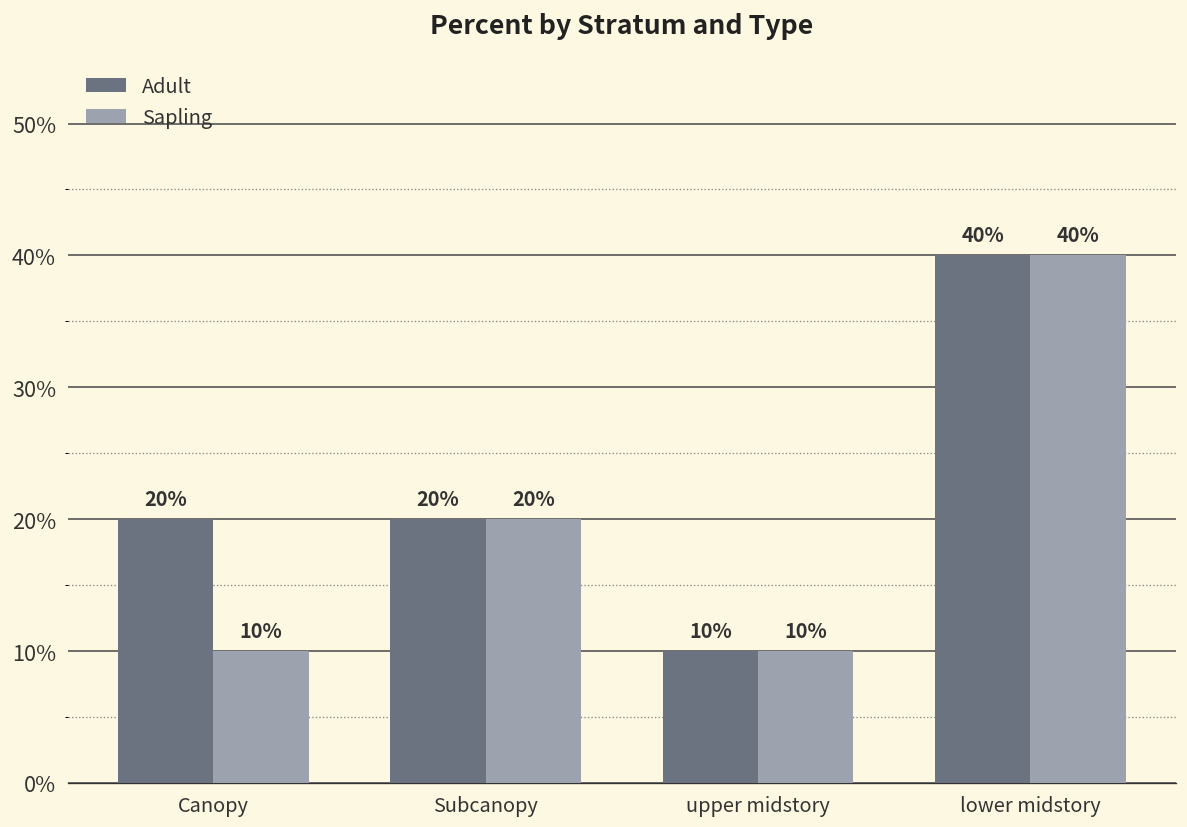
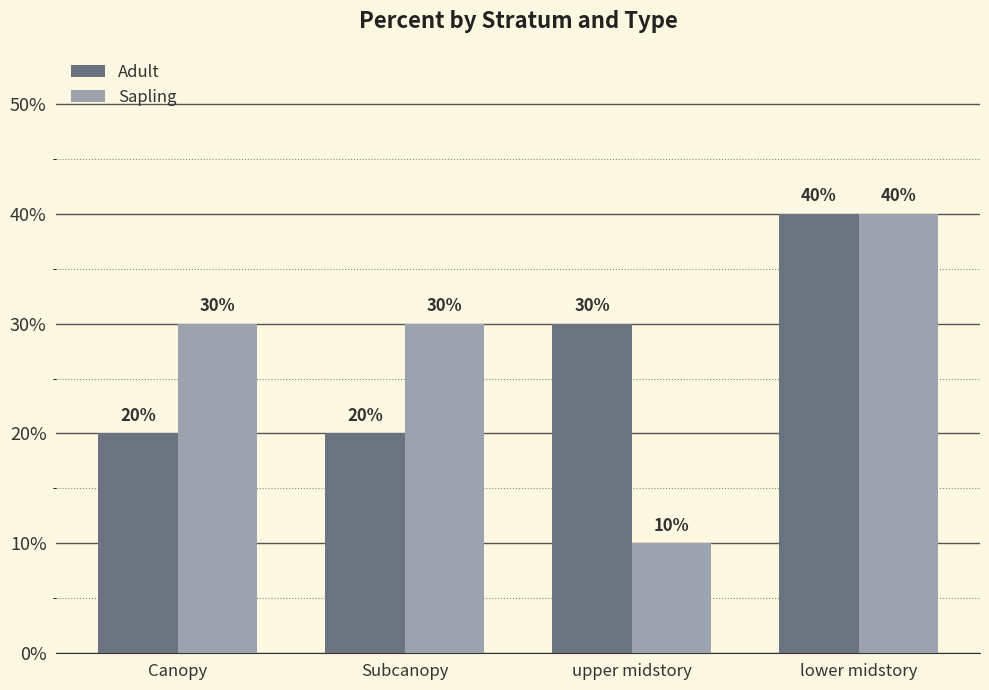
Sapling, Canopy: 10% -> 30%
Sapling, Subcanopy: 20% -> 30%
Adult, upper midstory: 10% -> 30%
